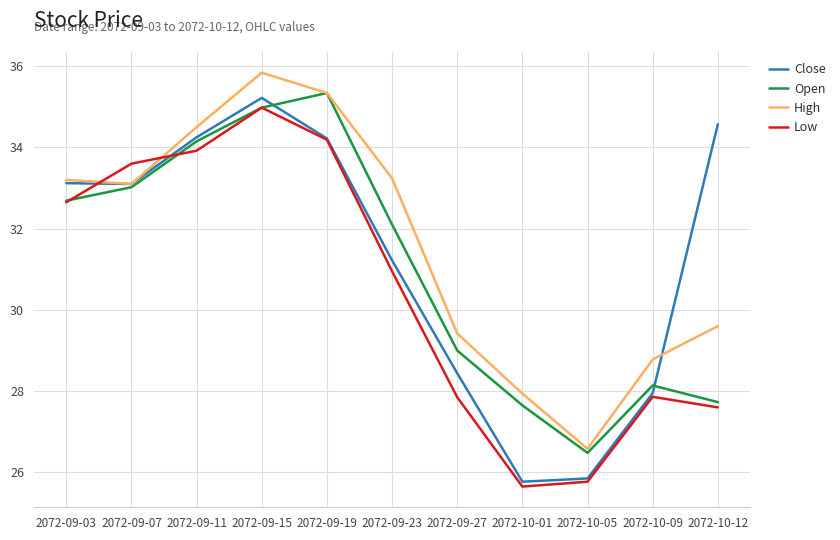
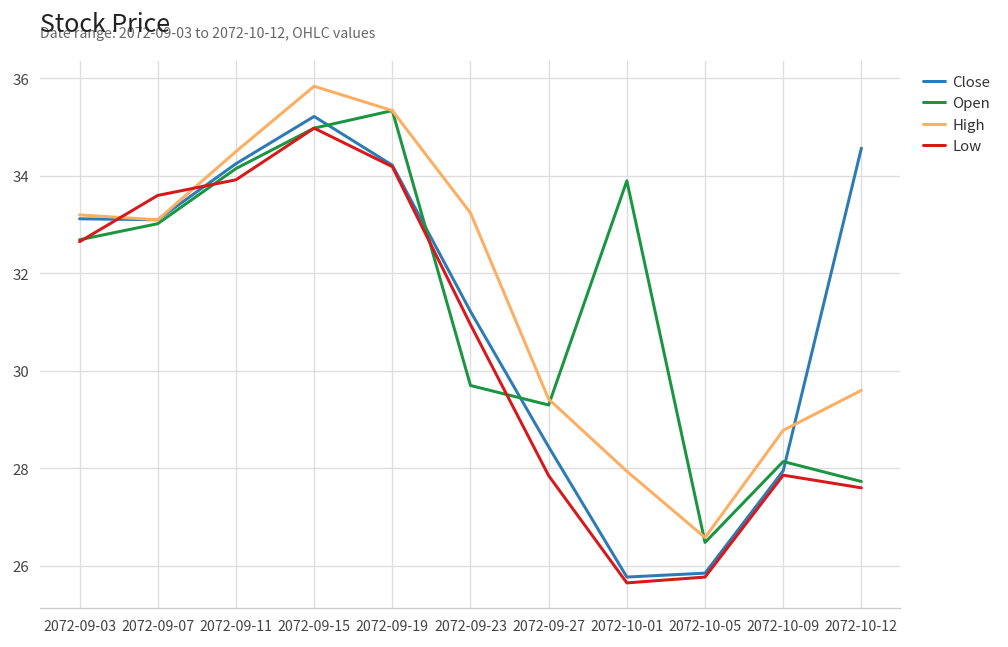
Open, 2072-09-23: 32.1 -> 29.7
Open, 2072-09-27: 29.0 -> 29.3
Open, 2072-10-01: 27.7 -> 33.9
